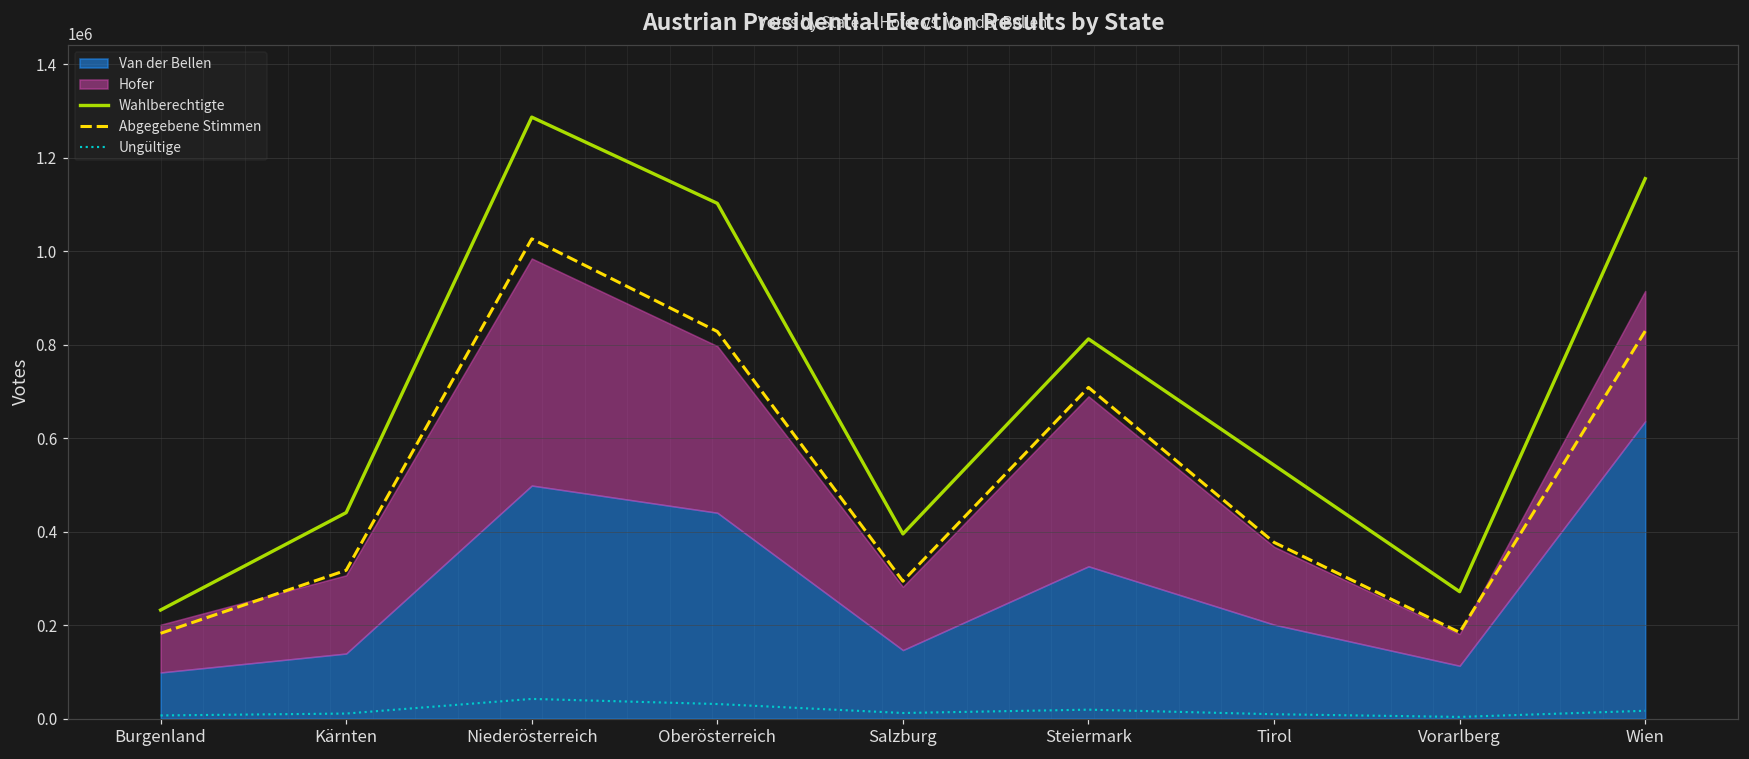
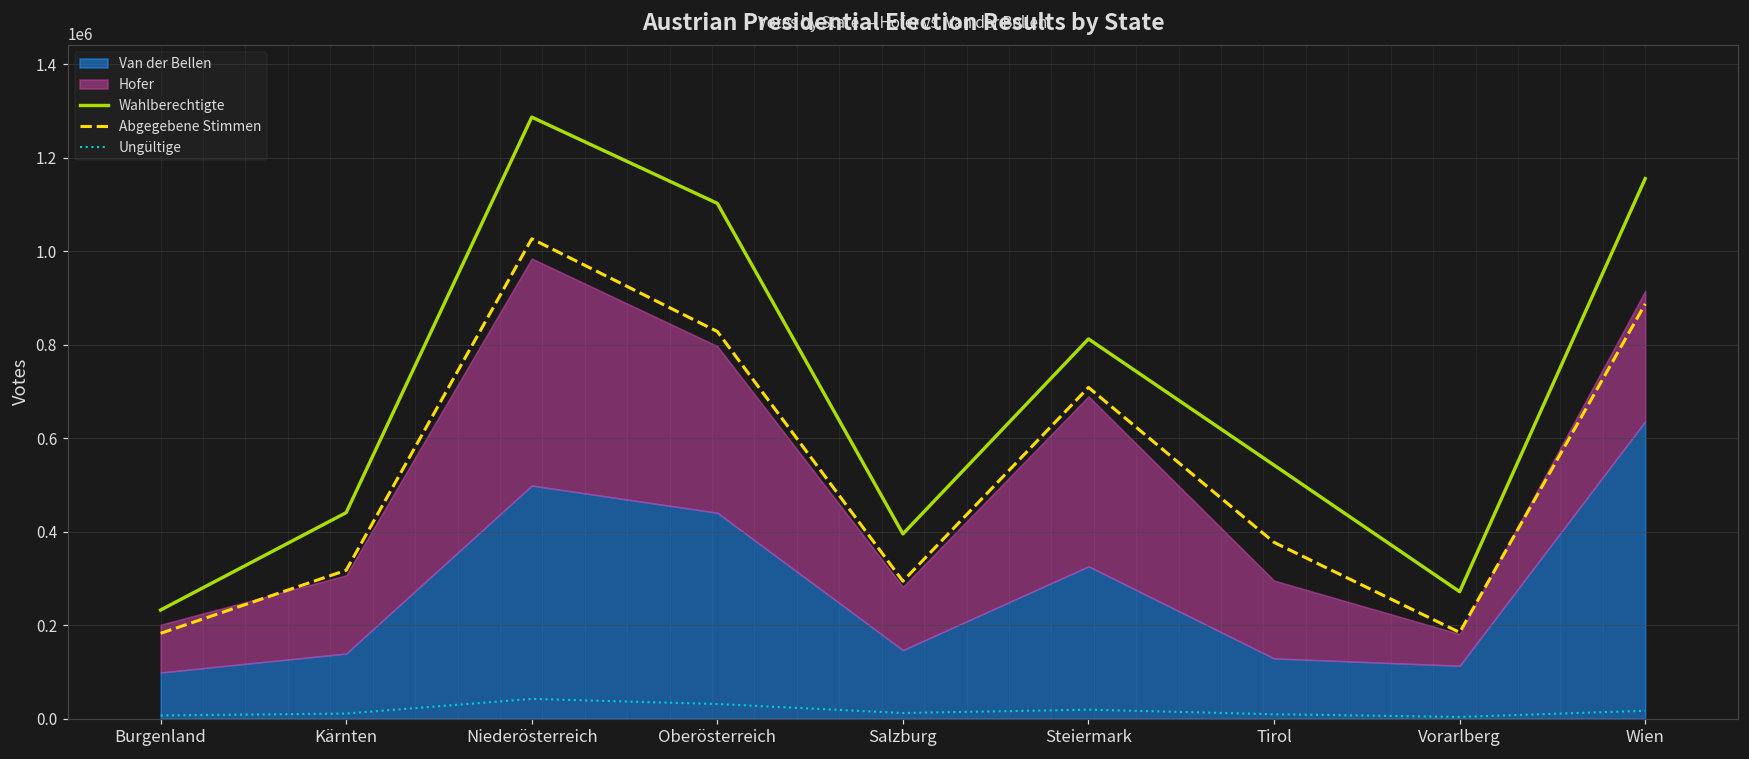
Van der Bellen, Tirol: 200000 -> 130000
Abgegebene Stimmen, Wien: 830000 -> 890000
